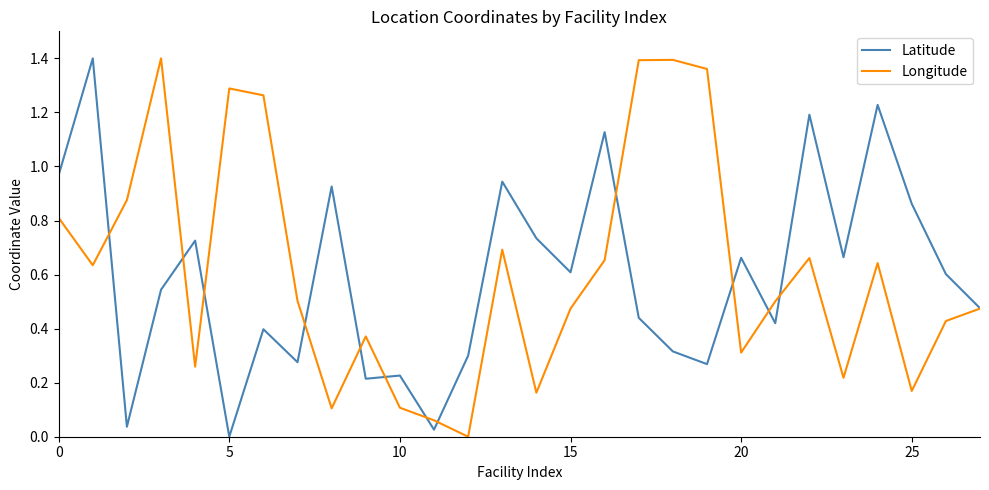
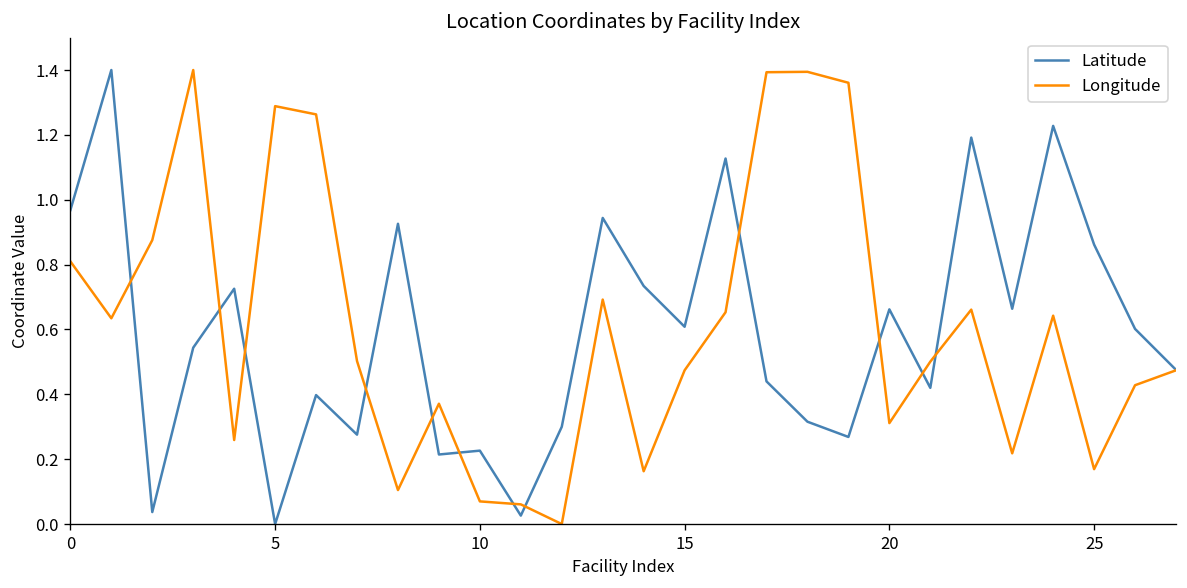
Longitude, 10: 0.11 -> 0.07
